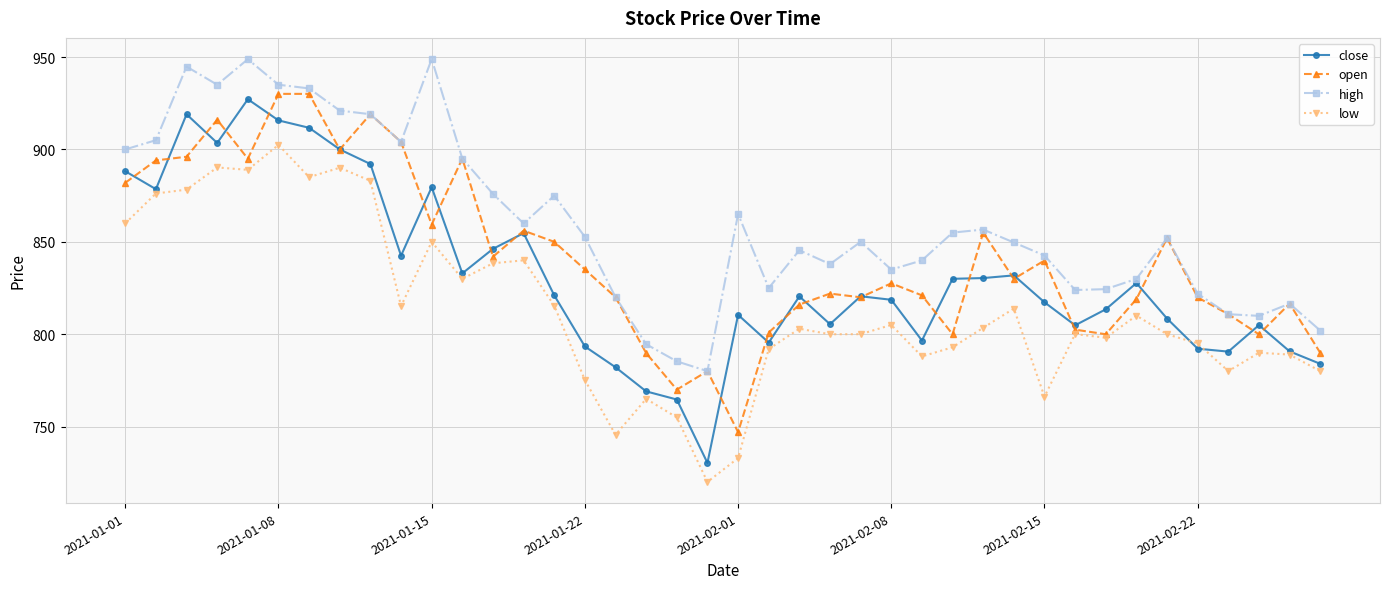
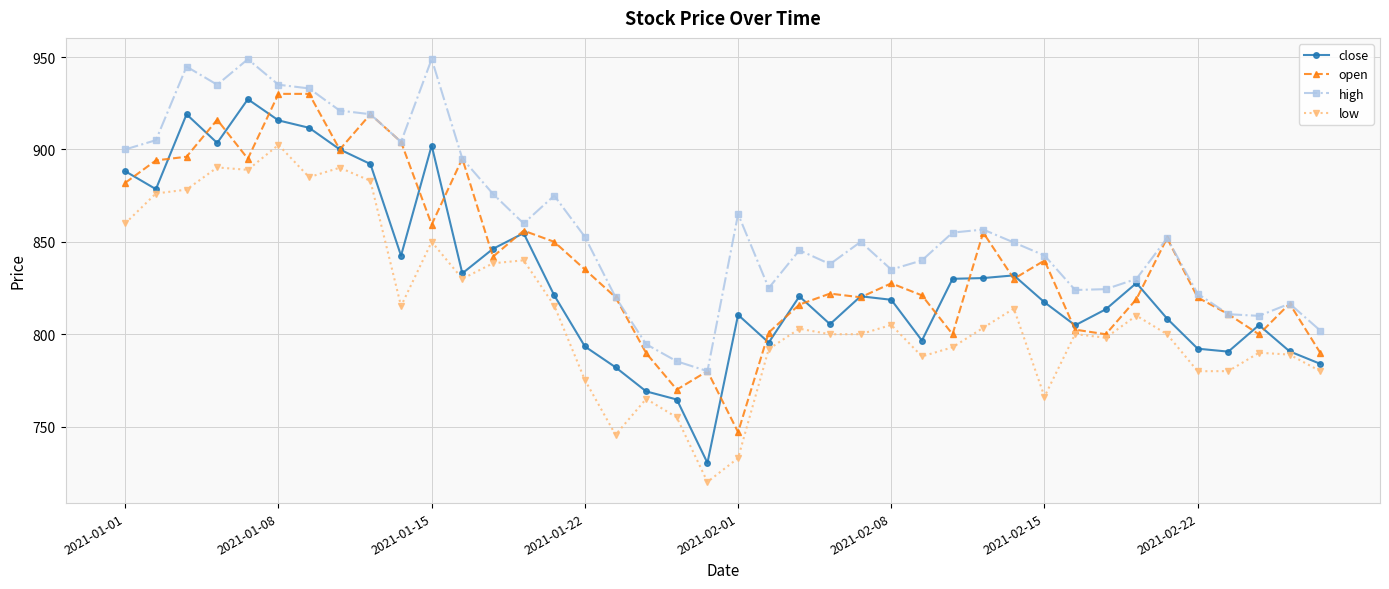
close, 2021-01-15: 880 -> 902
low, 2021-02-22: 795 -> 780
